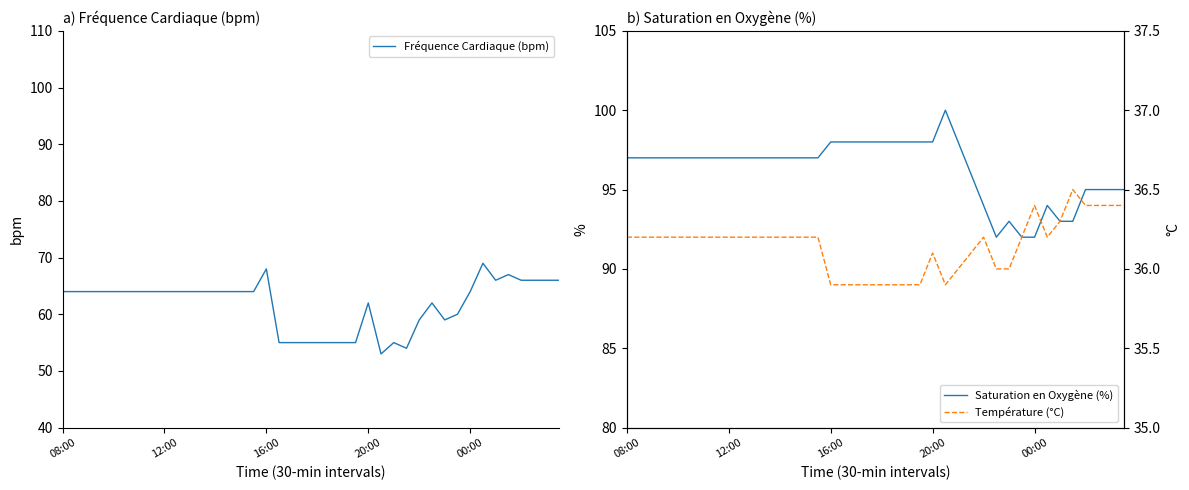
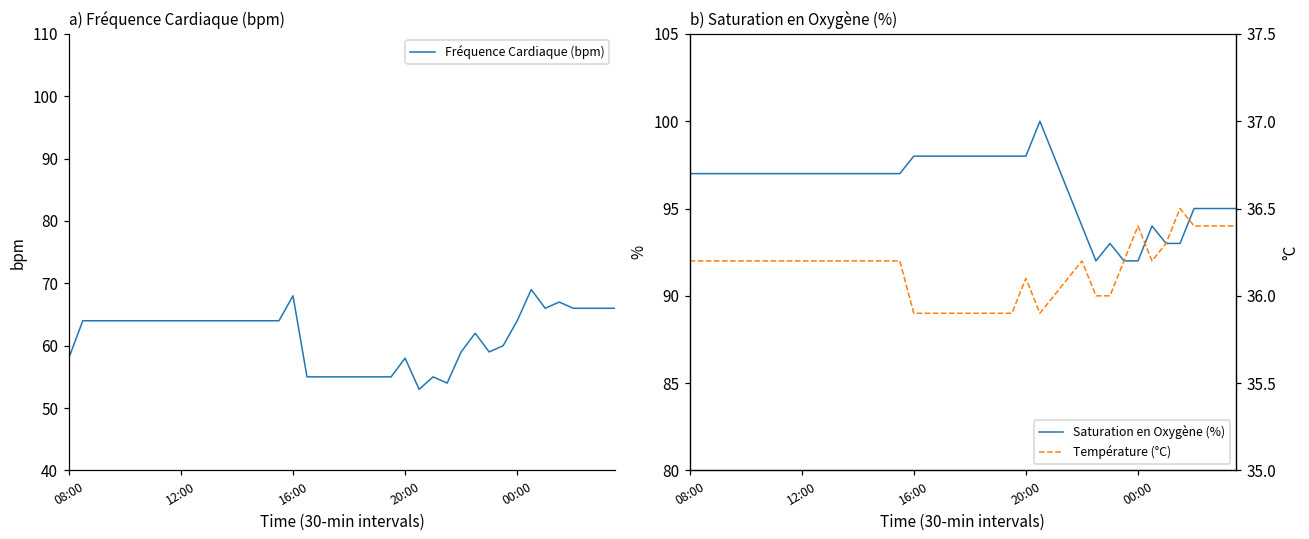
a) Fréquence Cardiaque (bpm), 08:00: 64 -> 58
a) Fréquence Cardiaque (bpm), 20:00: 62 -> 58
